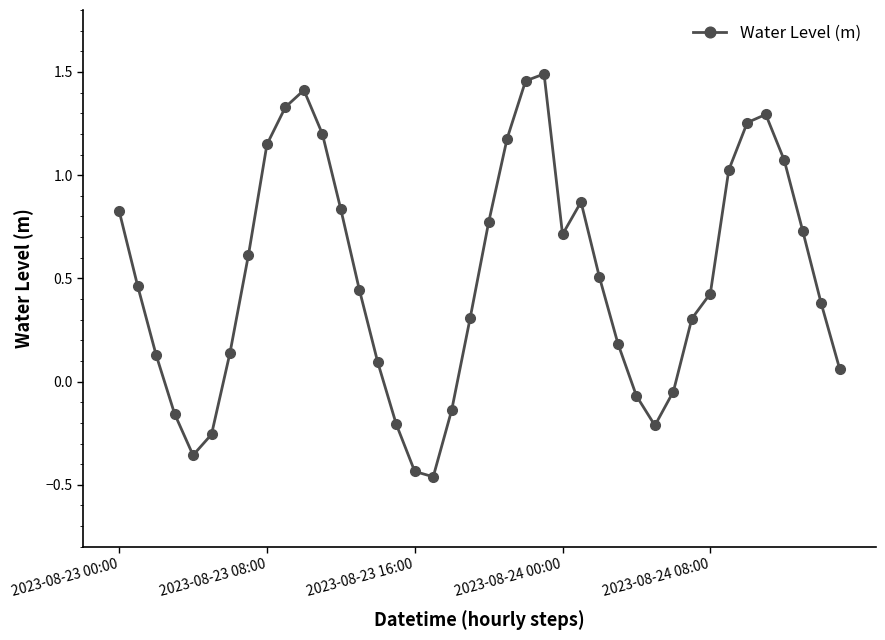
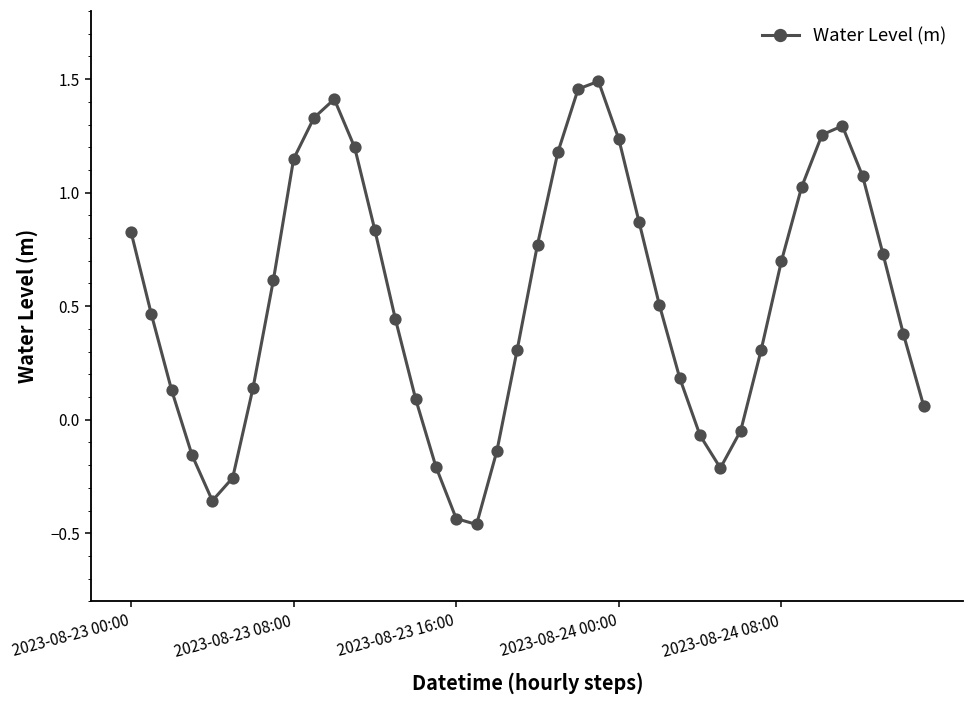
2023-08-24 00:00: 0.71 -> 1.24
2023-08-24 08:00: 0.43 -> 0.70
